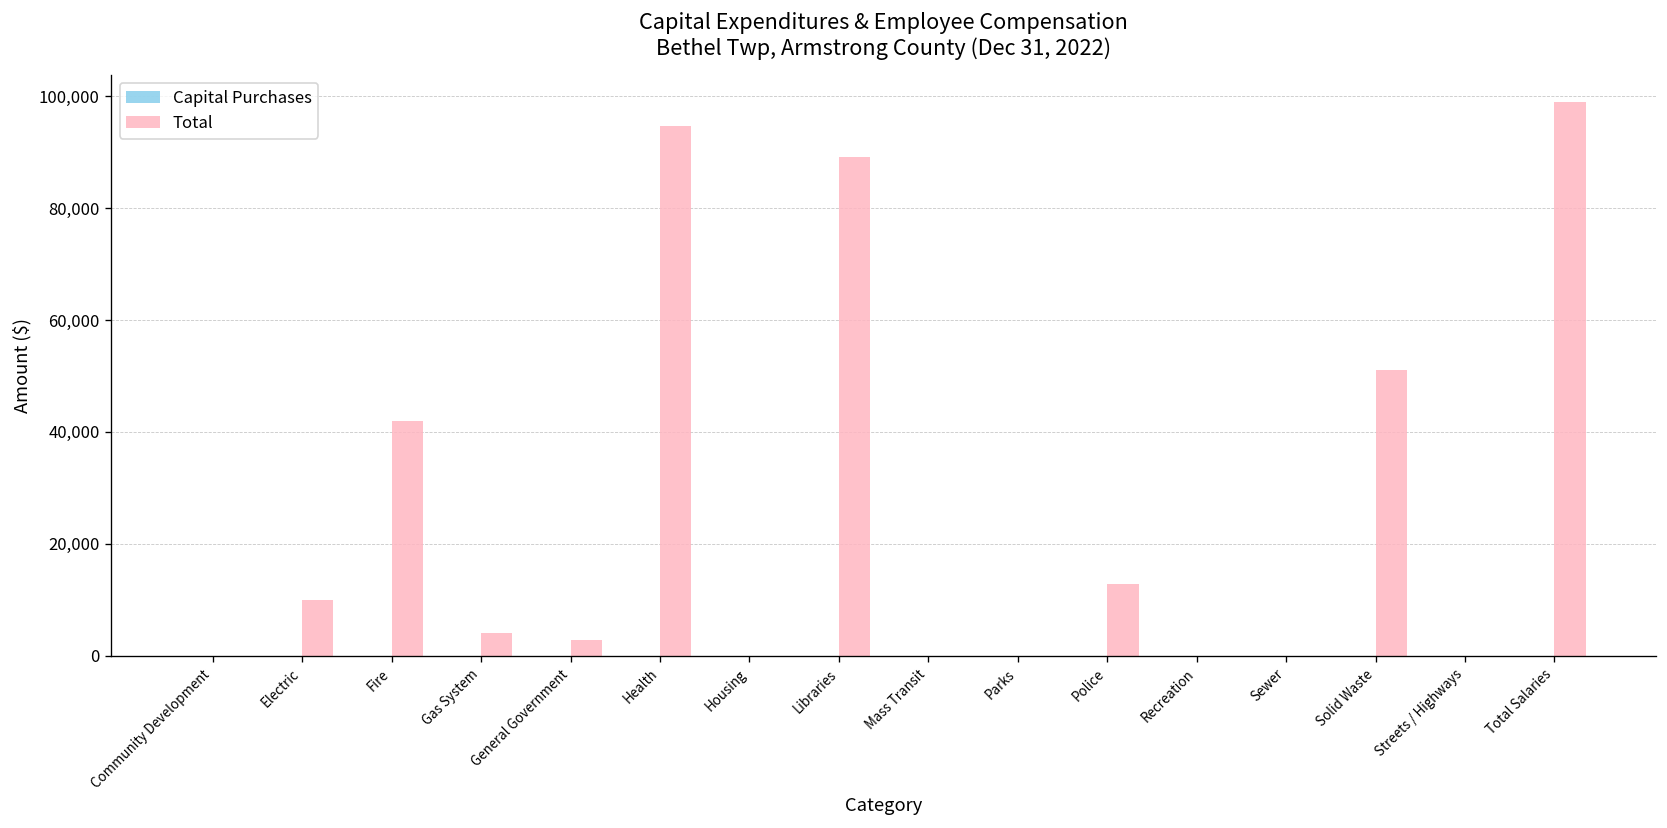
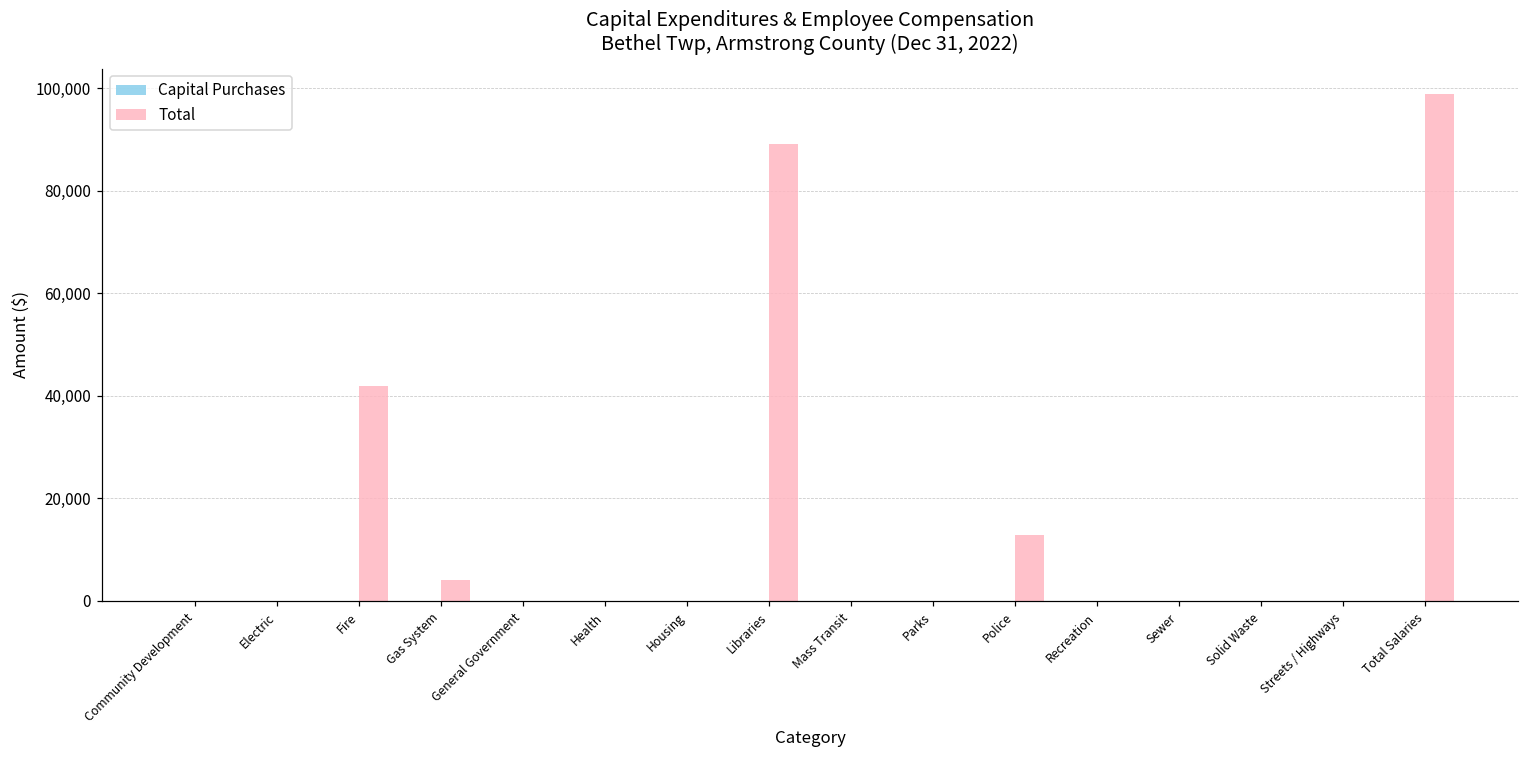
Total, Electric: 10,000 -> 0
Total, General Government: 3,000 -> 0
Total, Health: 95,000 -> 0
Total, Solid Waste: 51,000 -> 0
